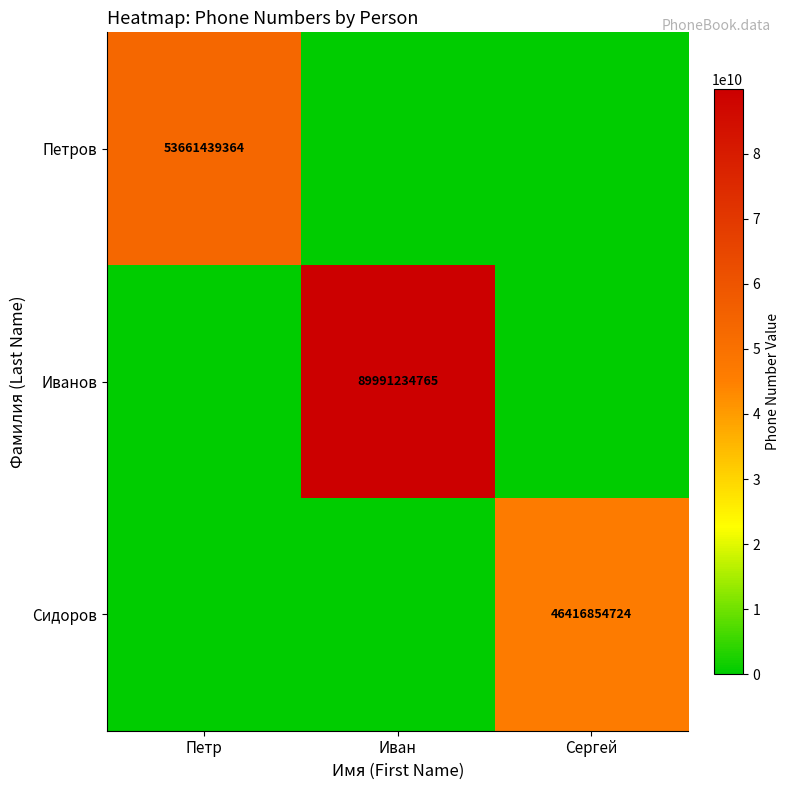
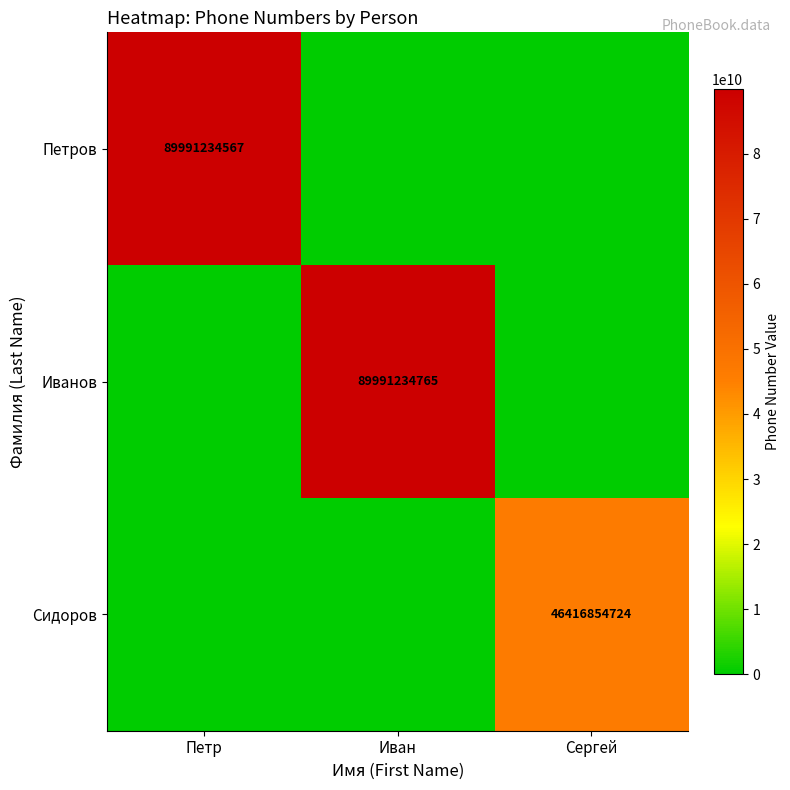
Петров, Петр: 53661439364 -> 89991234567
